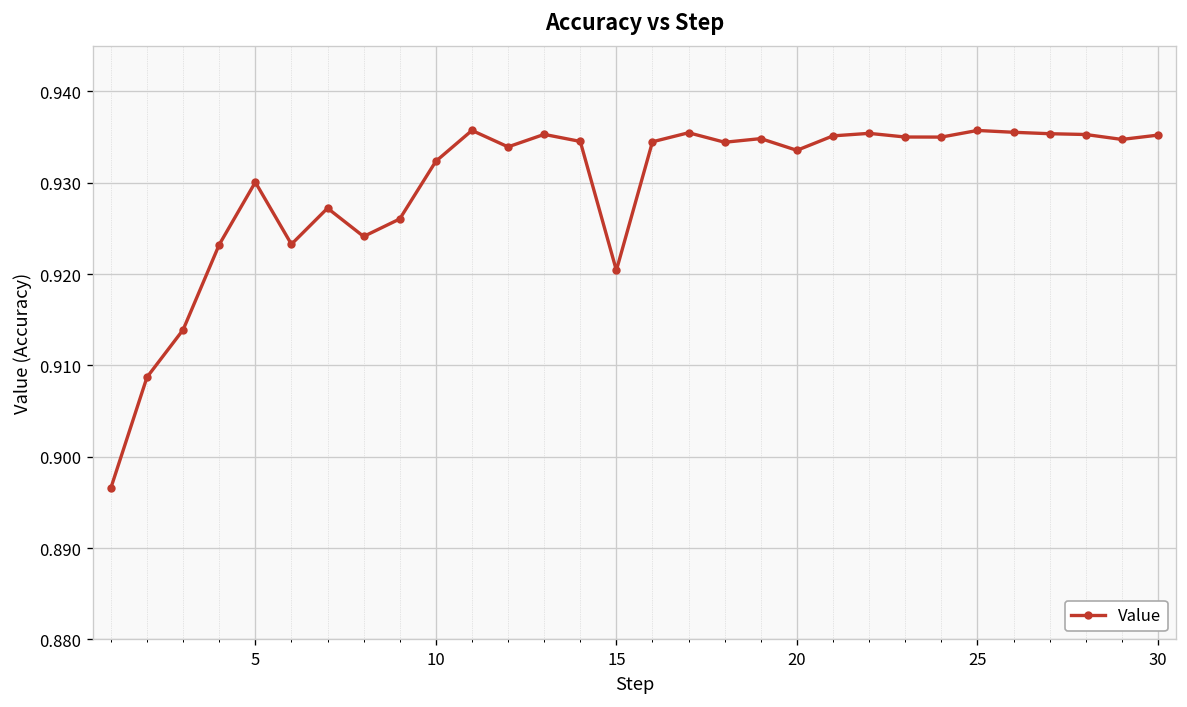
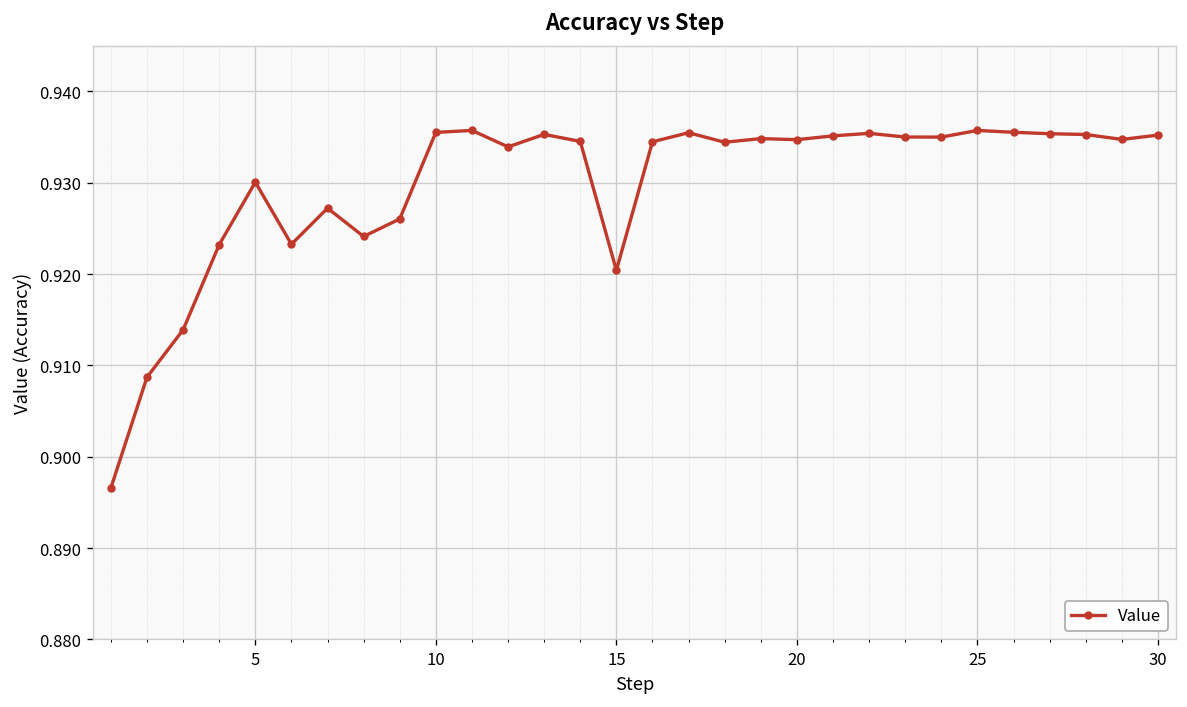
10: 0.932 -> 0.936
20: 0.934 -> 0.935
